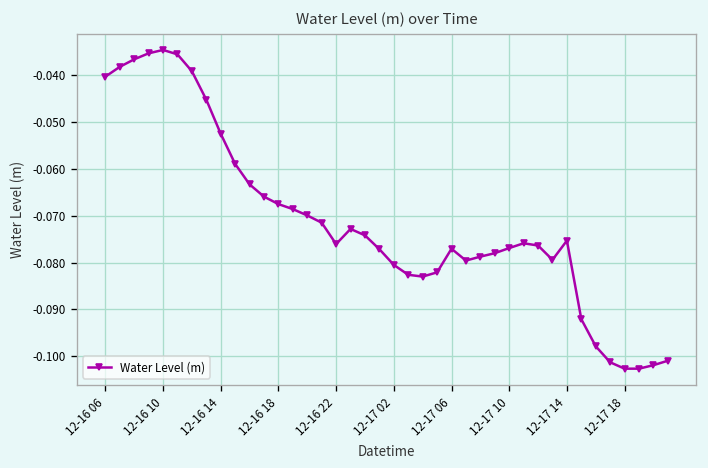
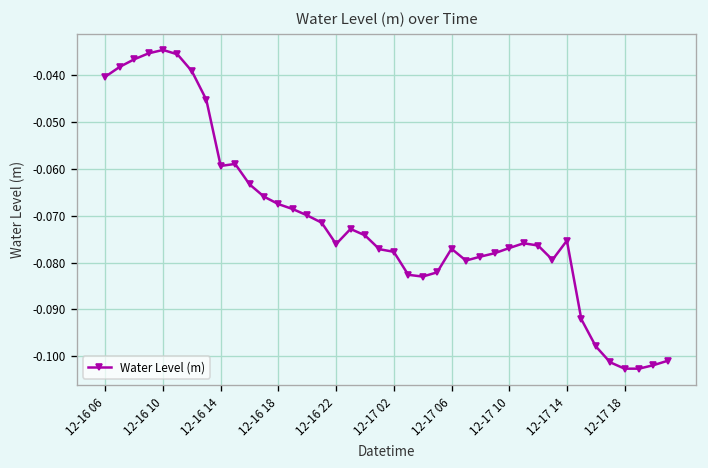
12-16 14: -0.053 -> -0.059
12-17 02: -0.080 -> -0.078
